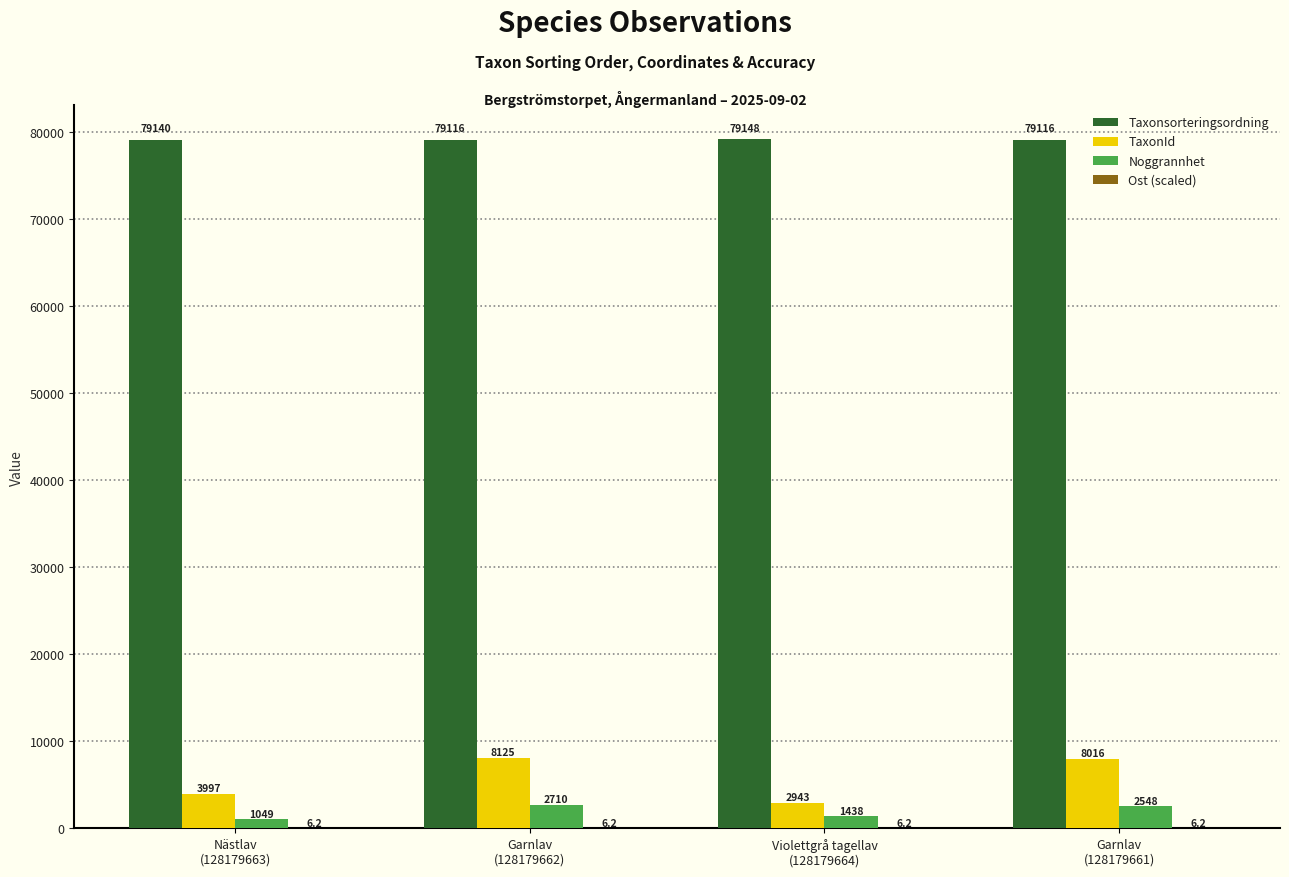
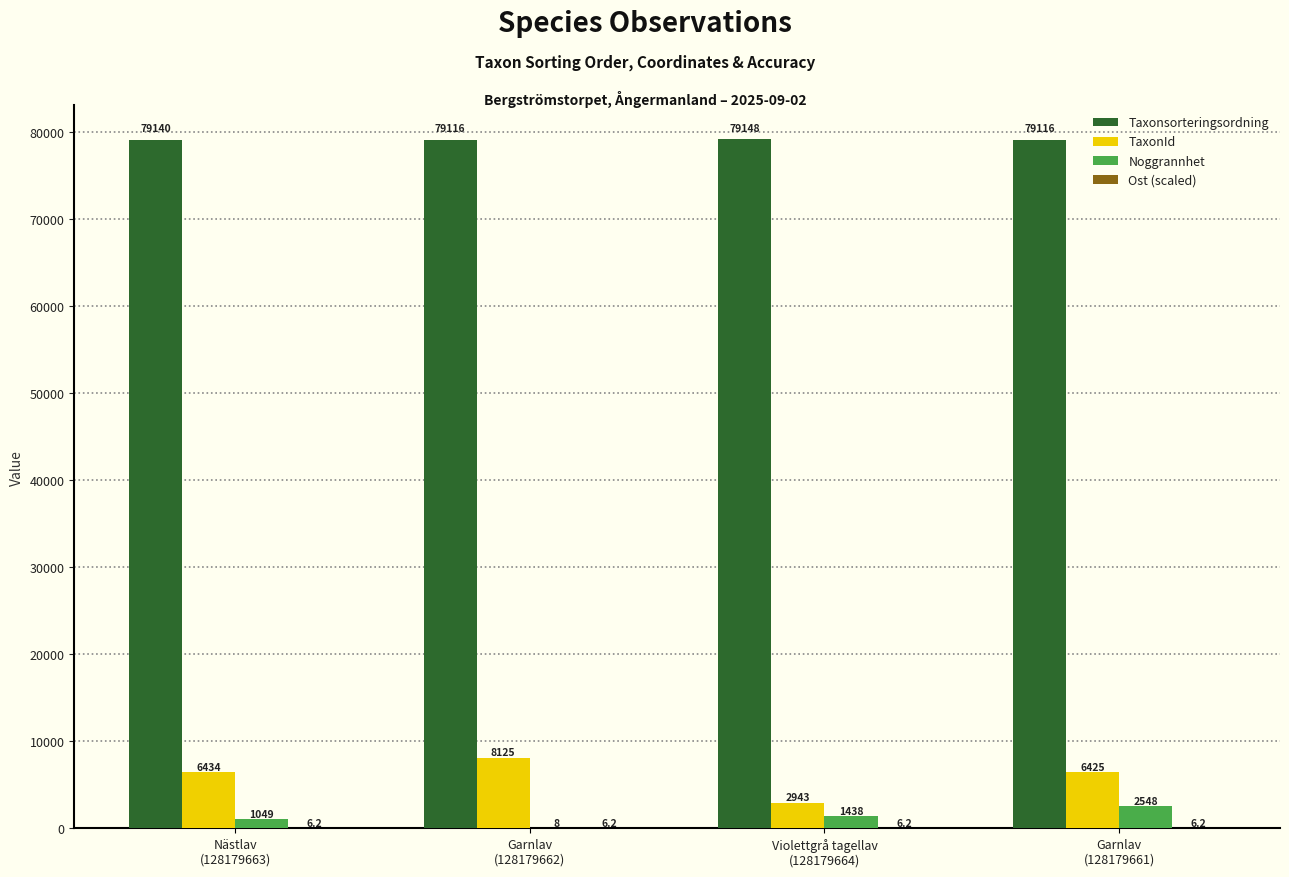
TaxonId, Nästlav (128179663): 3997 -> 6434
Noggrannhet, Garnlav (128179662): 2710 -> 8
TaxonId, Garnlav (128179661): 8016 -> 6425
